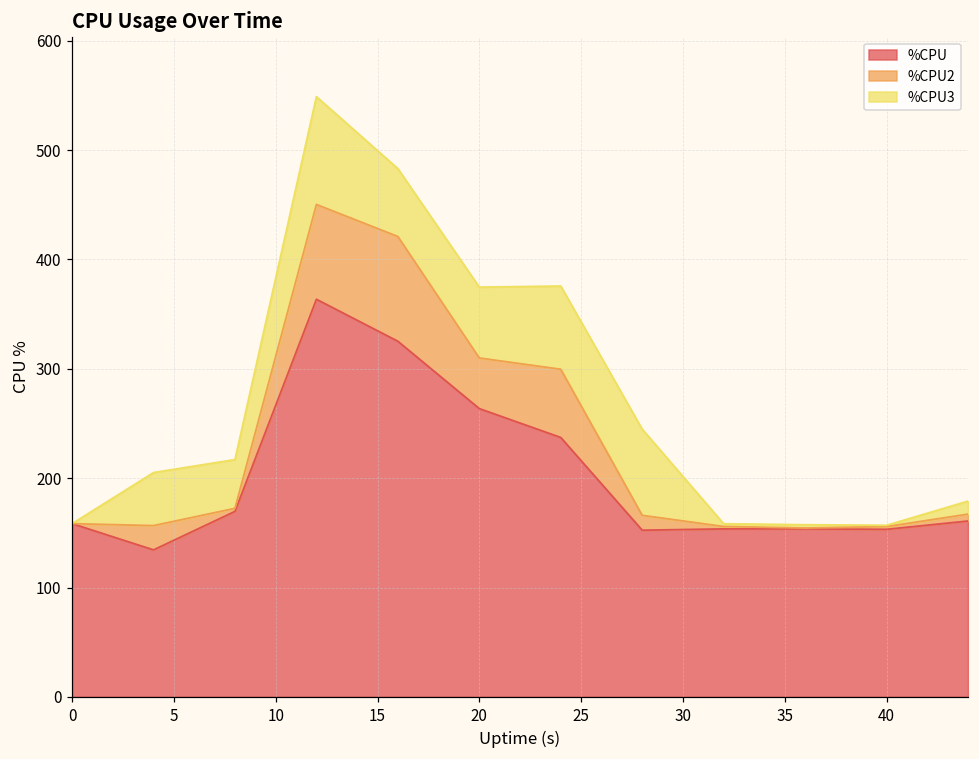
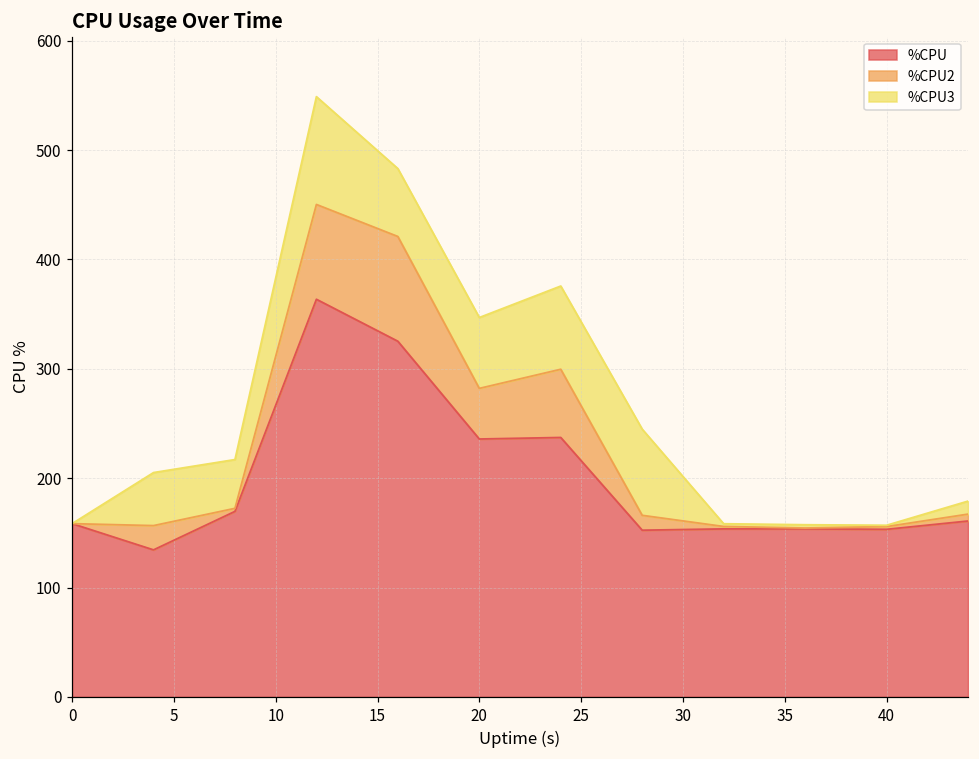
%CPU, 20: 260 -> 240
